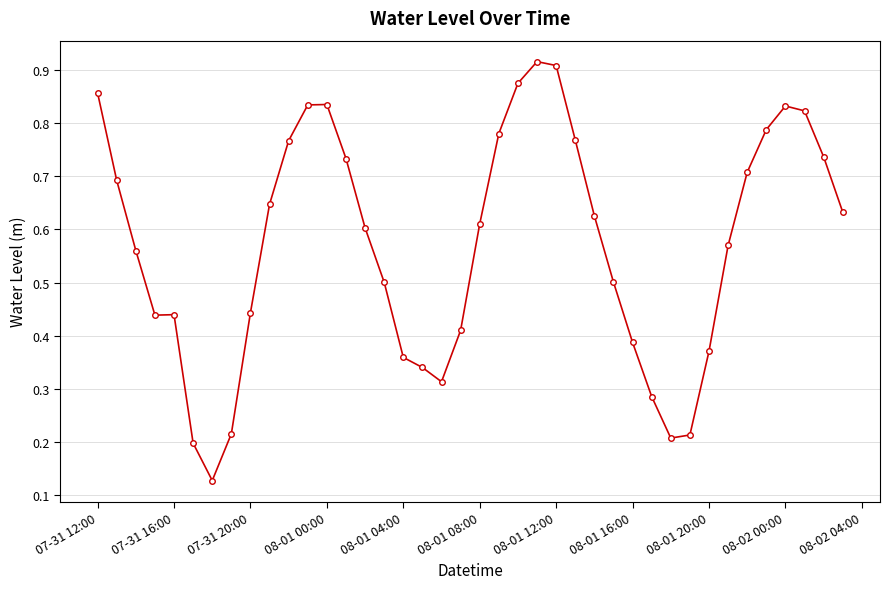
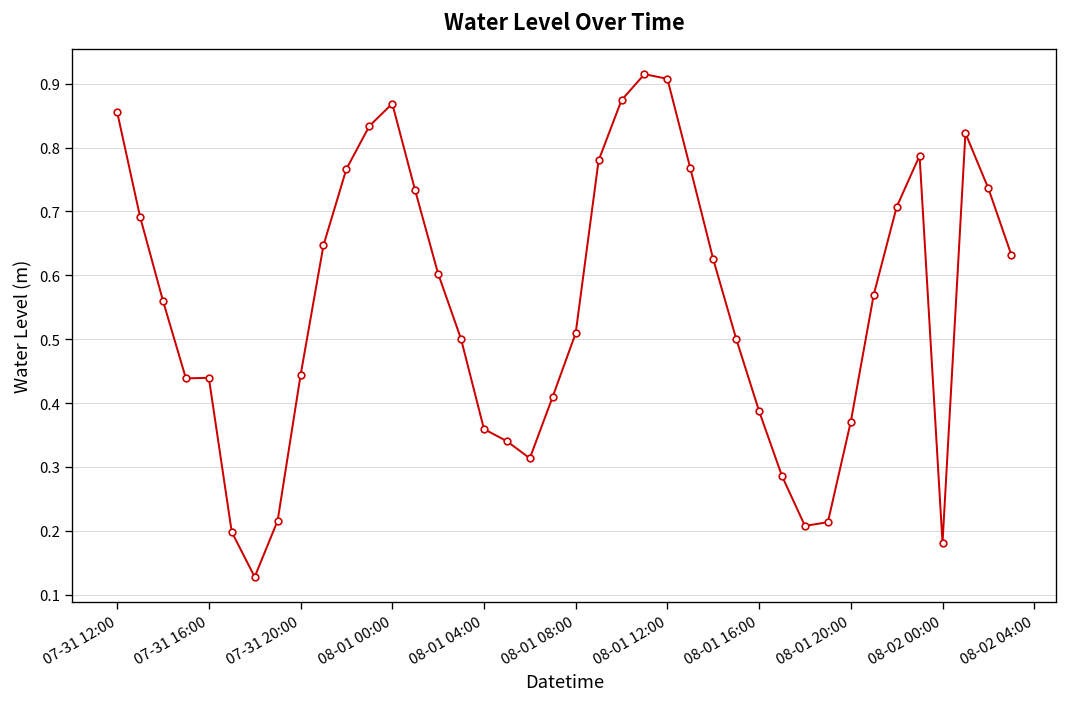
08-01 00:00: 0.83 -> 0.87
08-01 08:00: 0.61 -> 0.51
08-02 00:00: 0.83 -> 0.18
